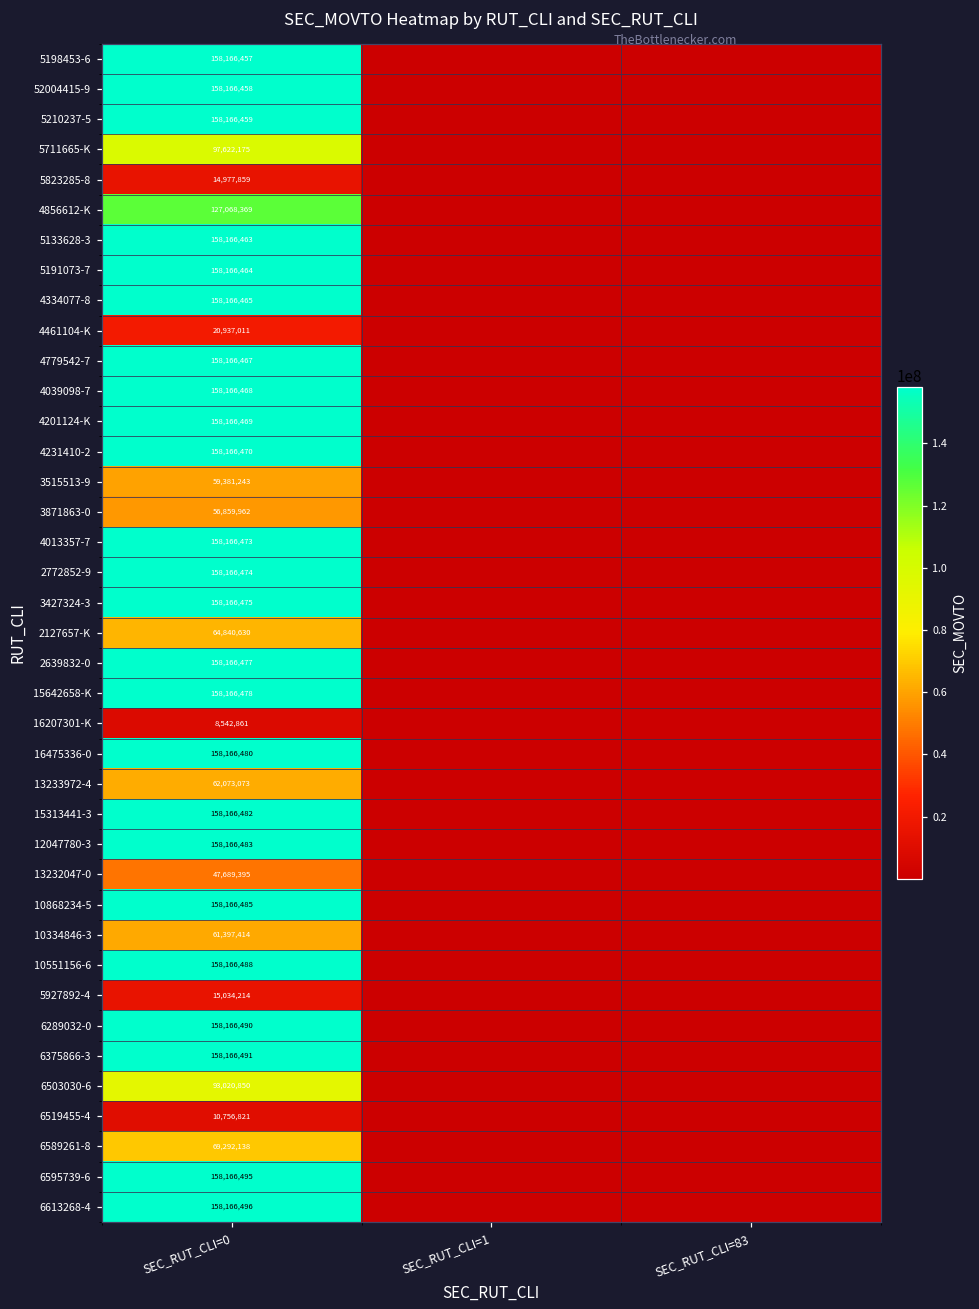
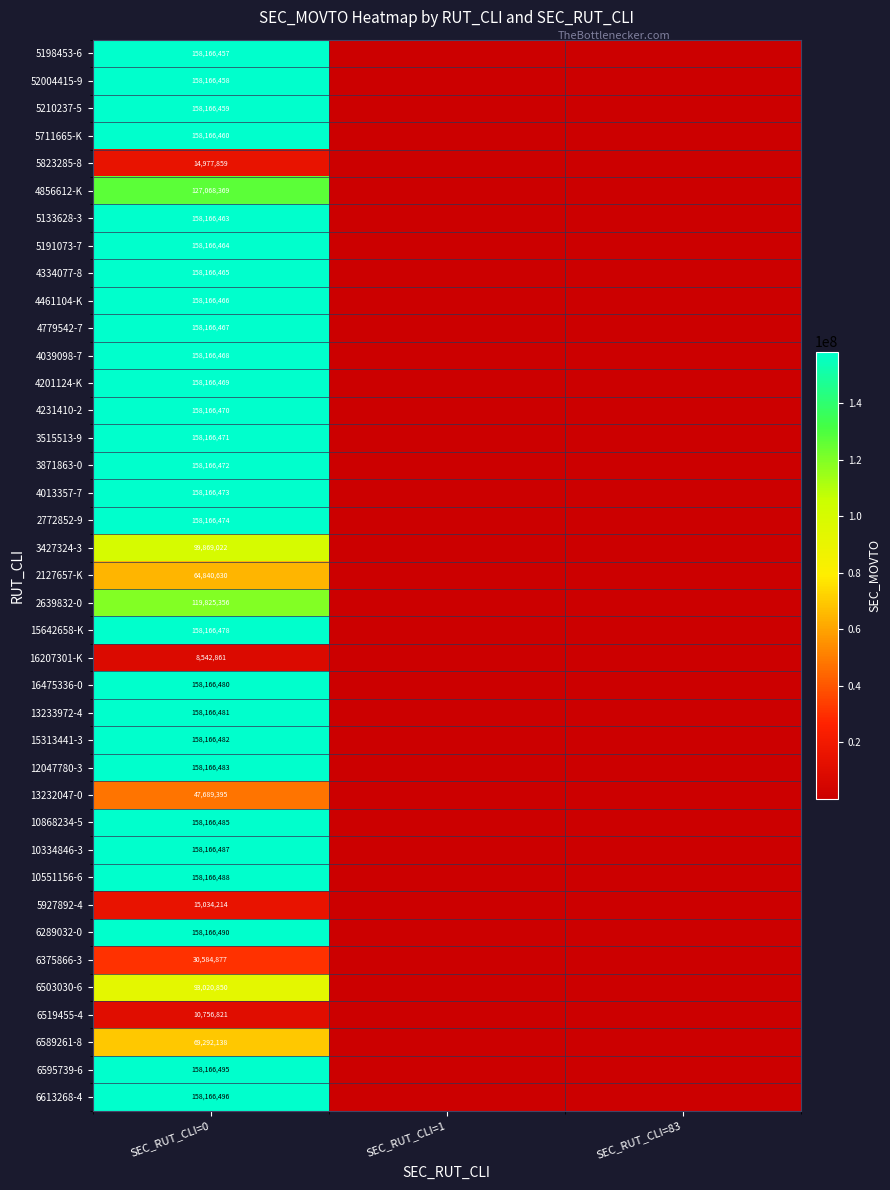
5711665-K, SEC_RUT_CLI=0: 97,622,175 -> 158,166,460
4461104-K, SEC_RUT_CLI=0: 20,937,011 -> 158,166,466
3515513-9, SEC_RUT_CLI=0: 59,381,243 -> 158,166,471
3871863-0, SEC_RUT_CLI=0: 56,859,962 -> 158,166,472
3427324-3, SEC_RUT_CLI=0: 158,166,475 -> 99,869,022
2639832-0, SEC_RUT_CLI=0: 158,166,477 -> 119,825,356
13233972-4, SEC_RUT_CLI=0: 62,073,073 -> 158,166,481
10334846-3, SEC_RUT_CLI=0: 61,397,414 -> 158,166,487
6375866-3, SEC_RUT_CLI=0: 158,166,491 -> 30,584,877
